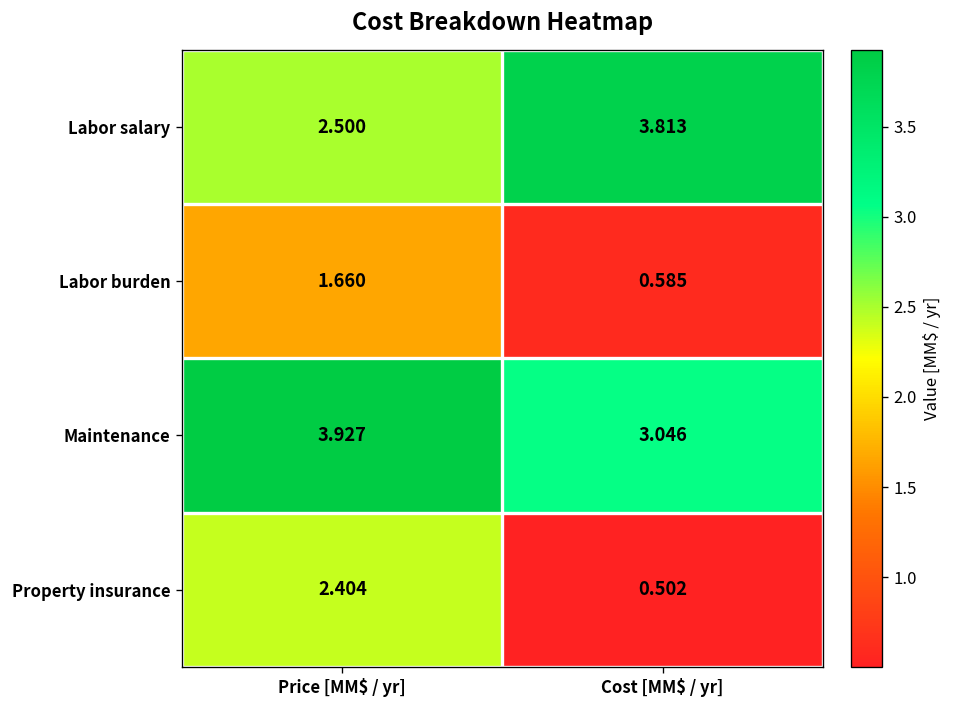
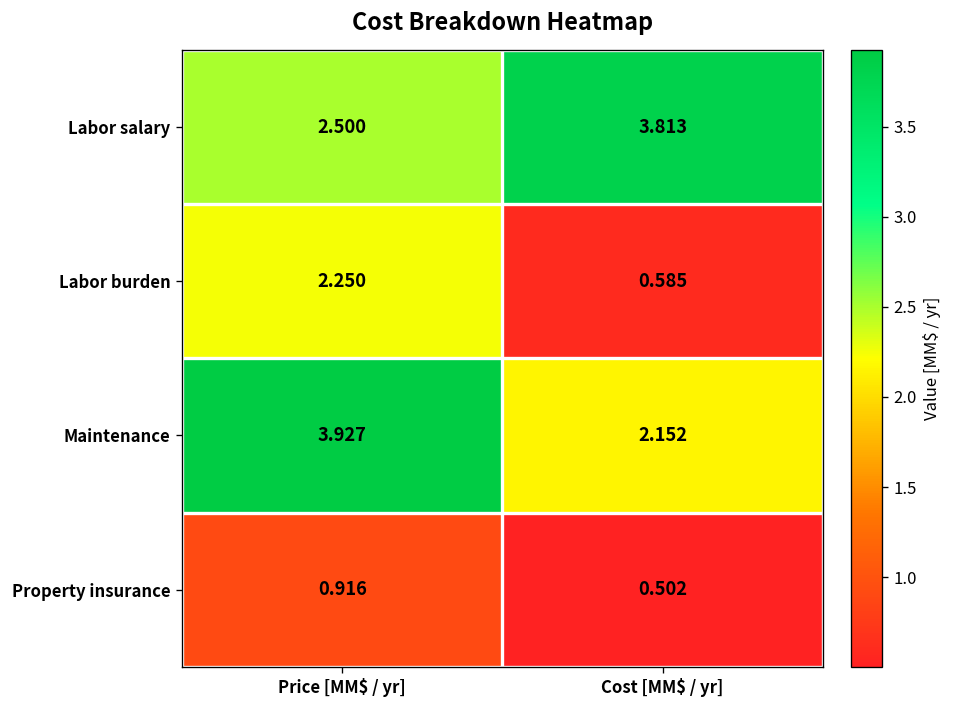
Labor burden, Price [MM$ / yr]: 1.660 -> 2.250
Maintenance, Cost [MM$ / yr]: 3.046 -> 2.152
Property insurance, Price [MM$ / yr]: 2.404 -> 0.916
